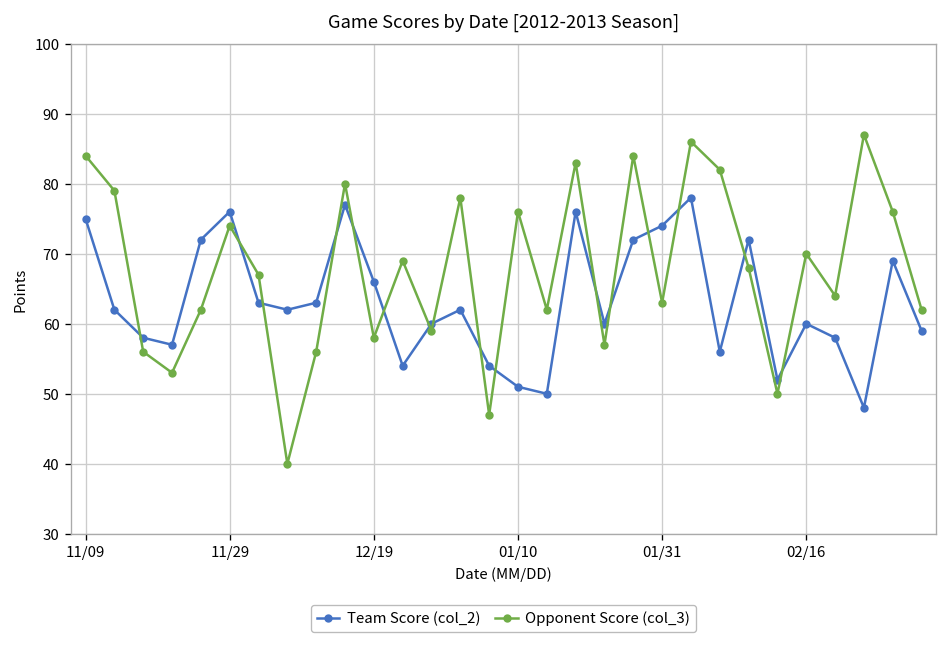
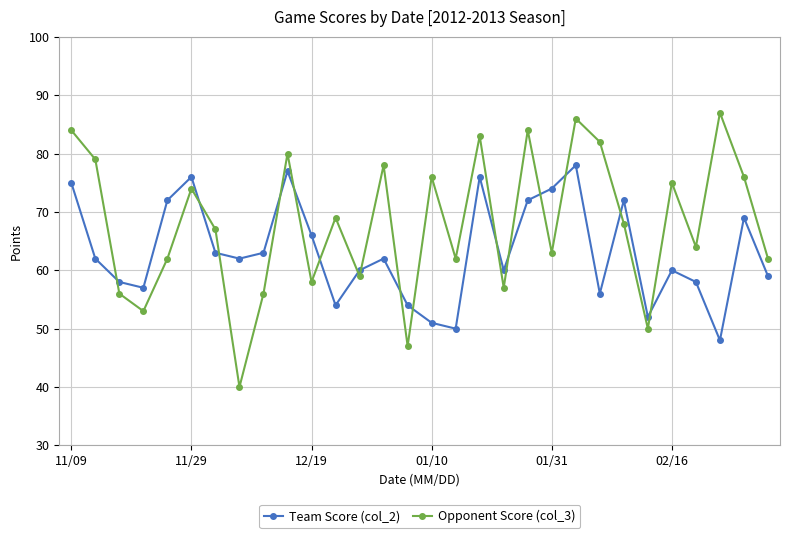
Opponent Score (col_3), 02/16: 70 -> 75
